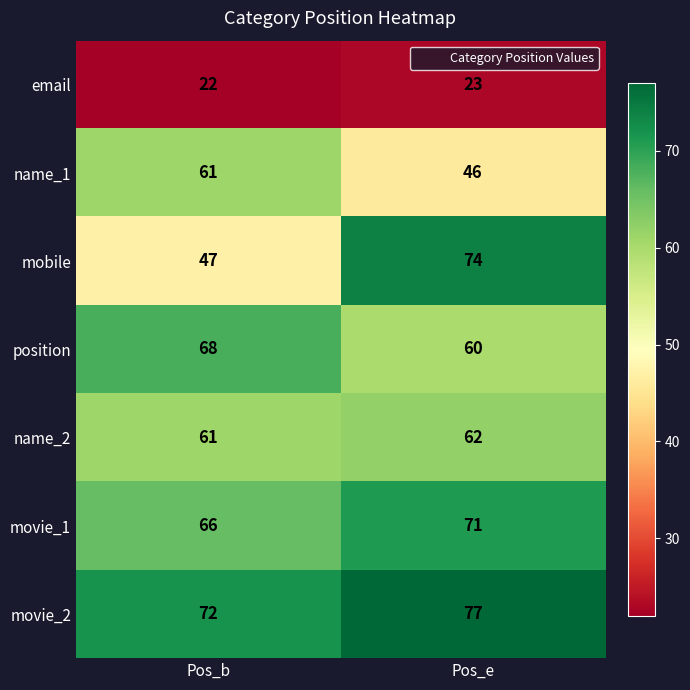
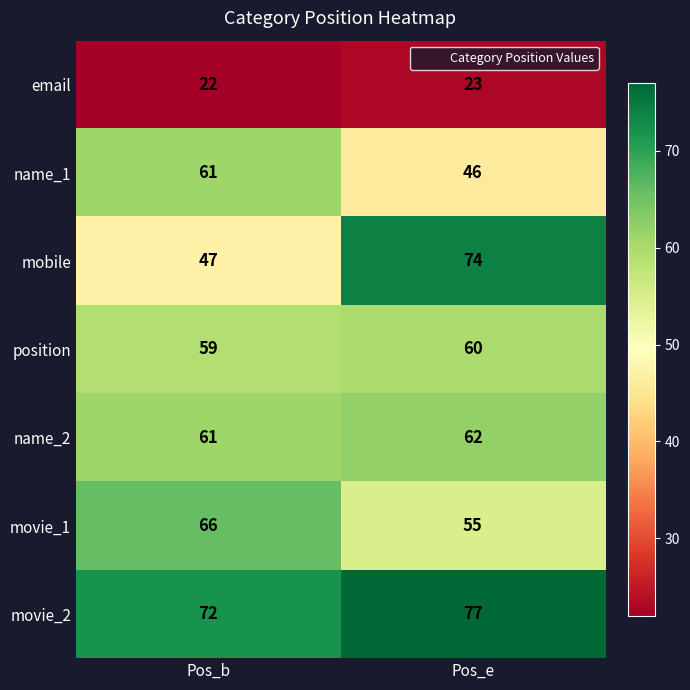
position, Pos_b: 68 -> 59
movie_1, Pos_e: 71 -> 55
